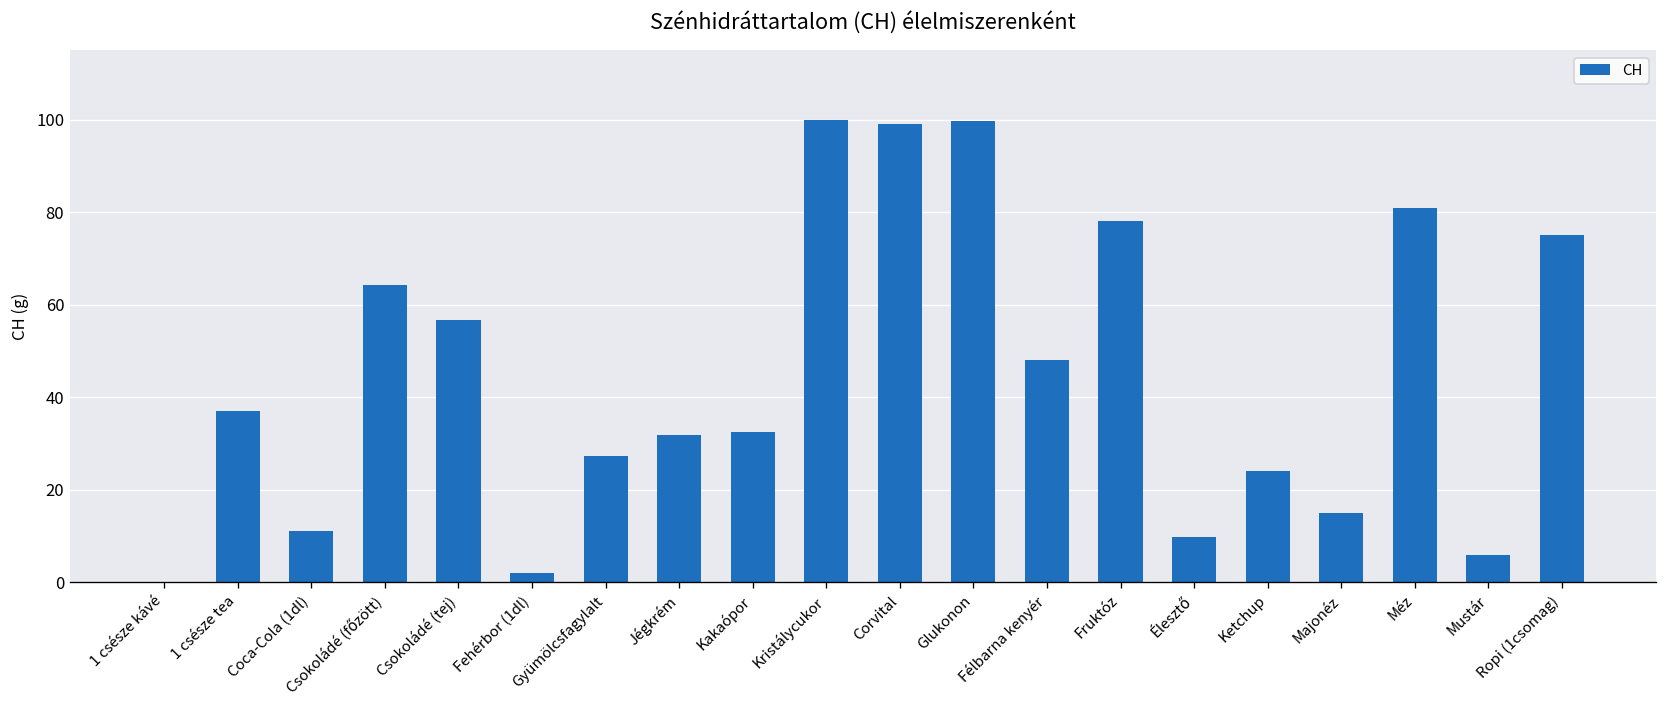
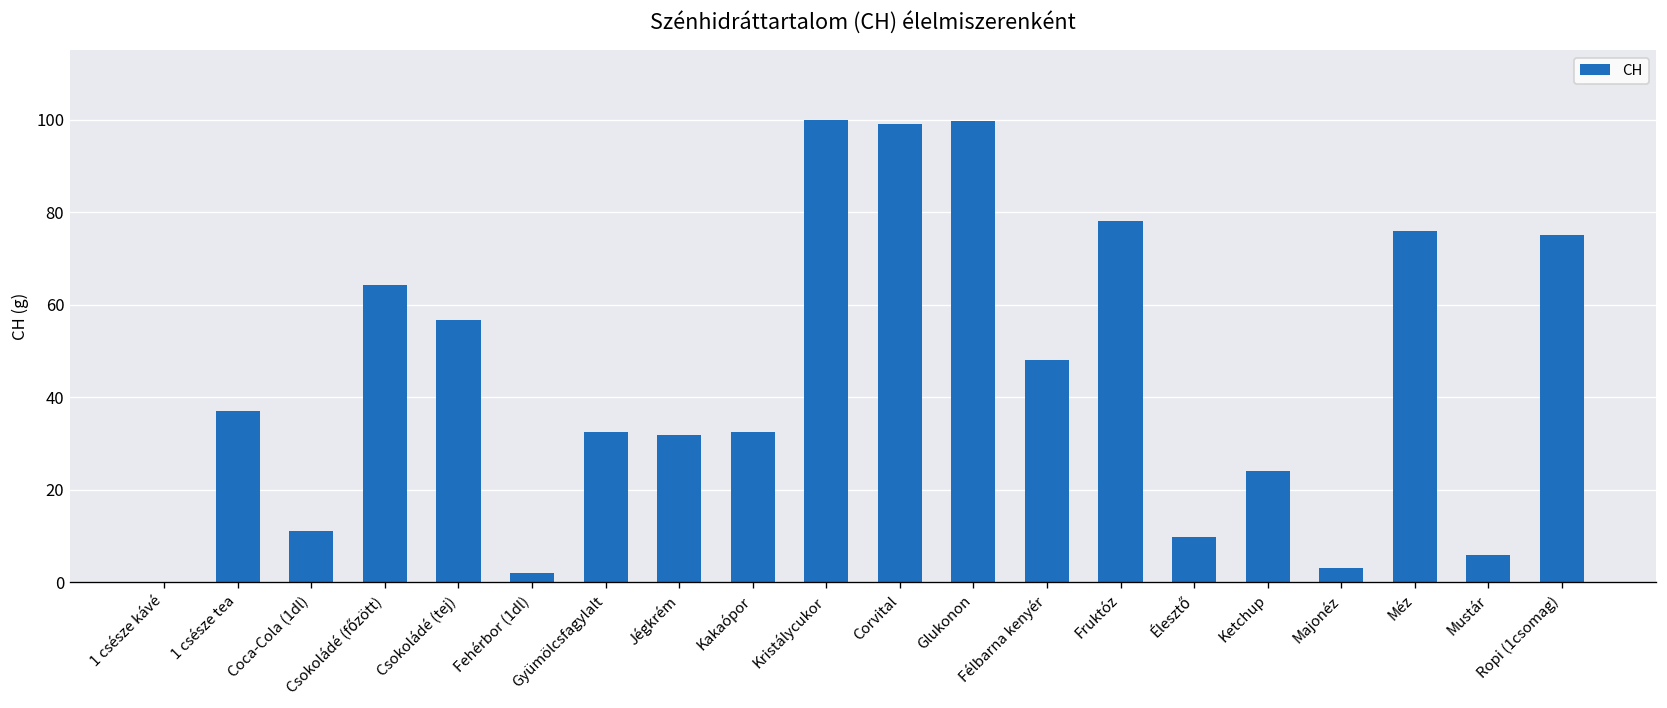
Gyümölcsfagylalt: 27 -> 33
Majonéz: 15 -> 3
Méz: 81 -> 76
